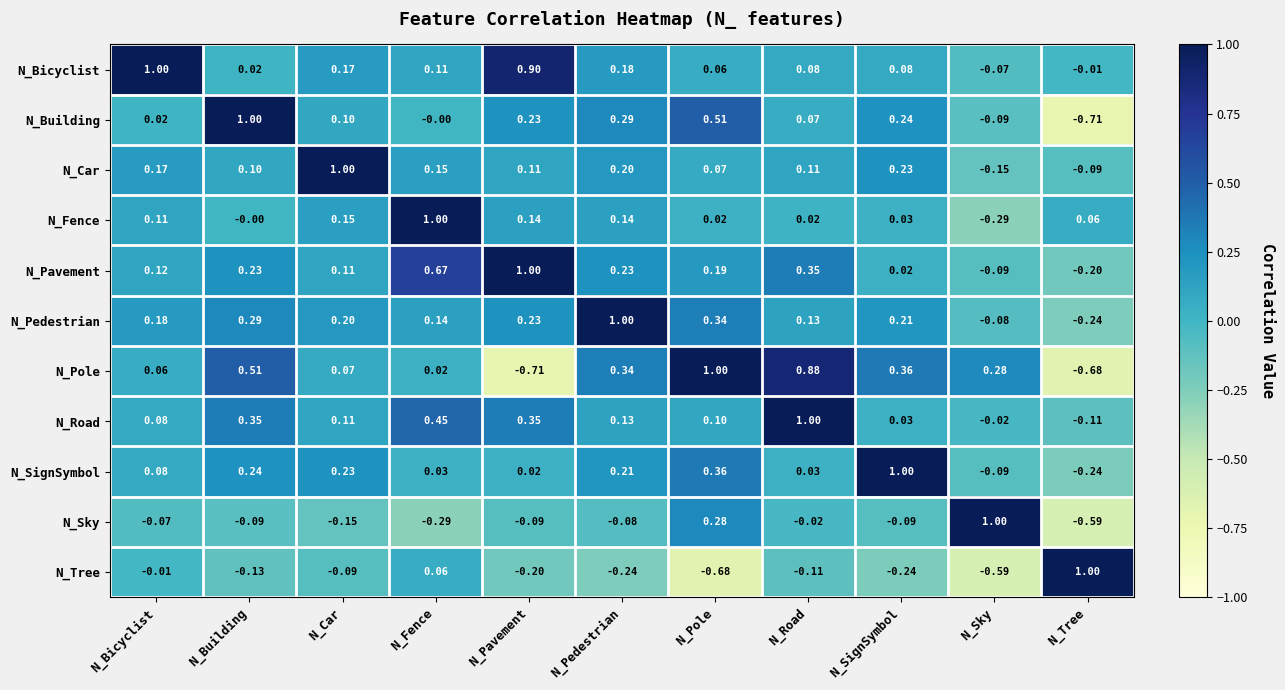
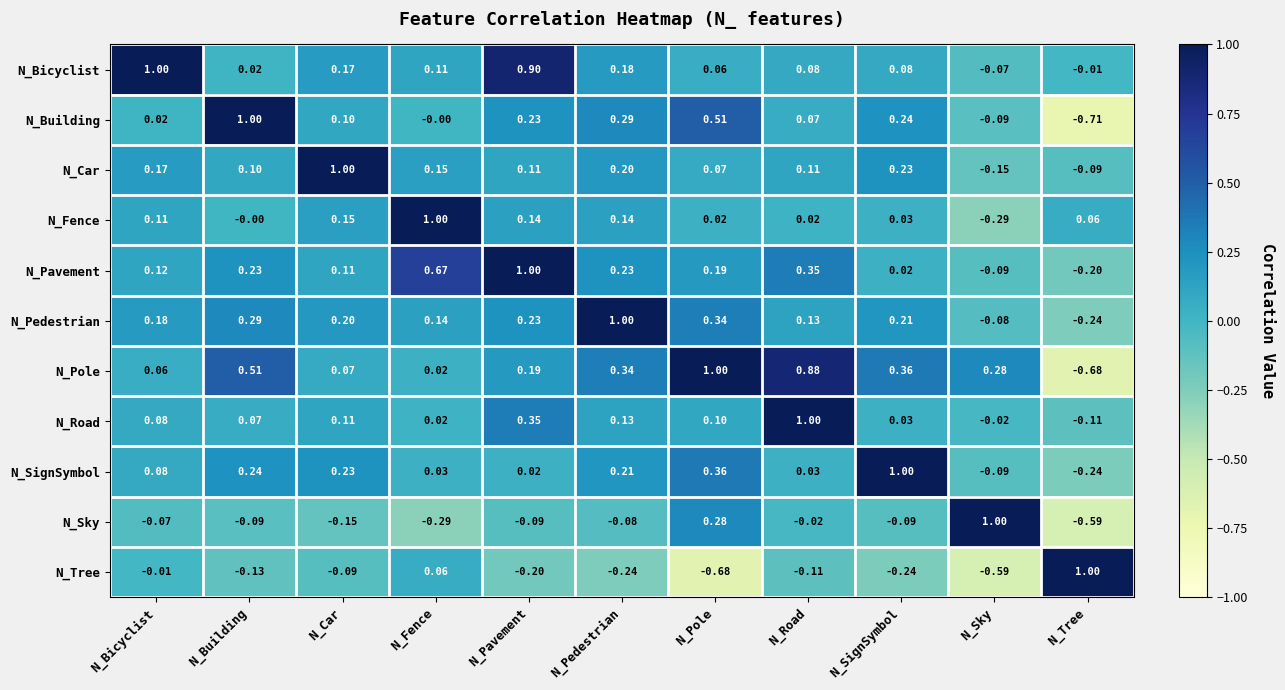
N_Pole, N_Pavement: -0.71 -> 0.19
N_Road, N_Building: 0.35 -> 0.07
N_Road, N_Fence: 0.45 -> 0.02
